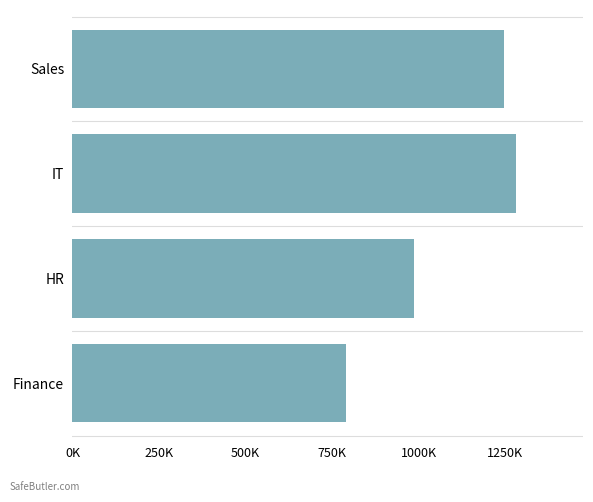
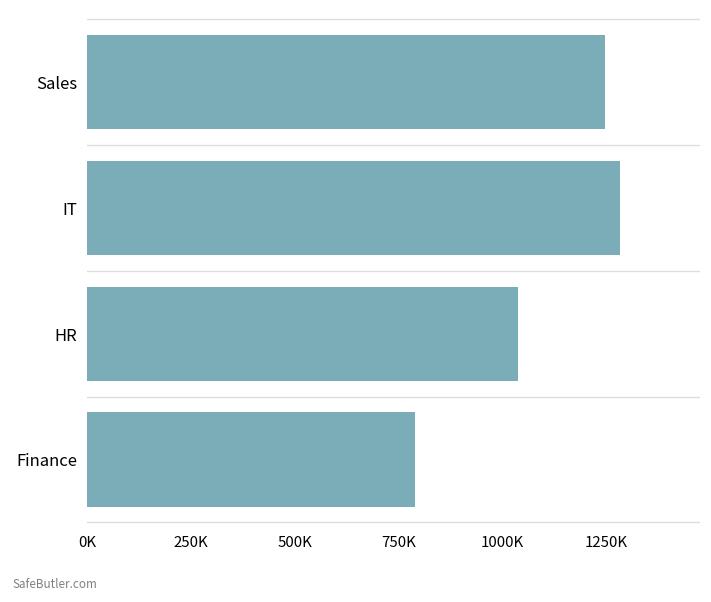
HR: 990000 -> 1040000
